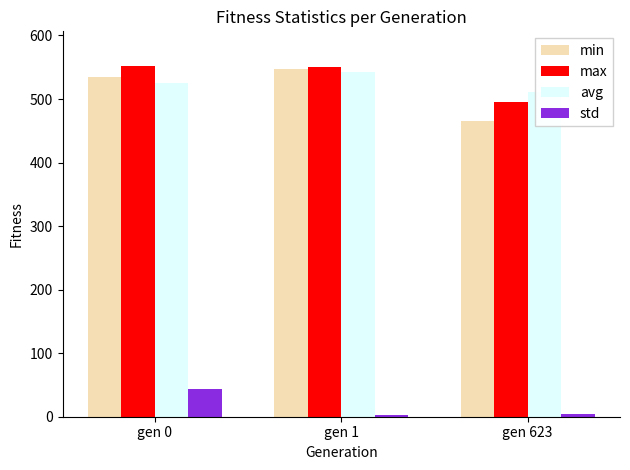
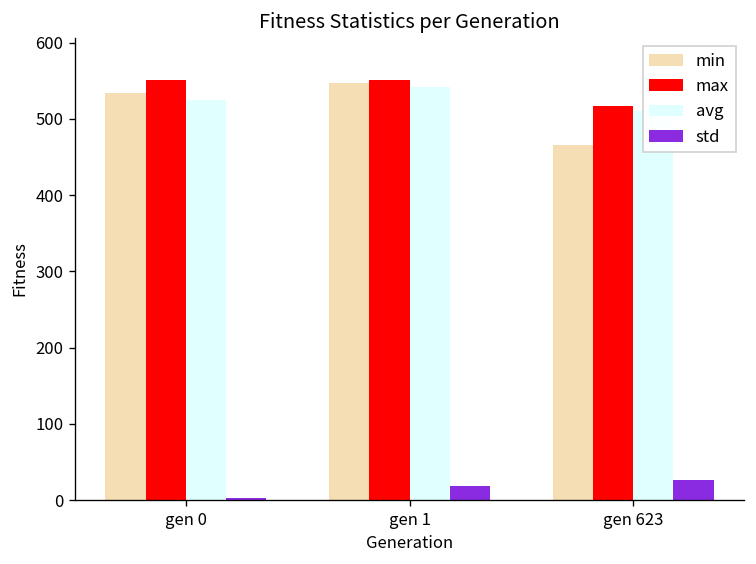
std, gen 0: 40 -> 0
std, gen 1: 0 -> 20
max, gen 623: 490 -> 520
std, gen 623: 0 -> 30
